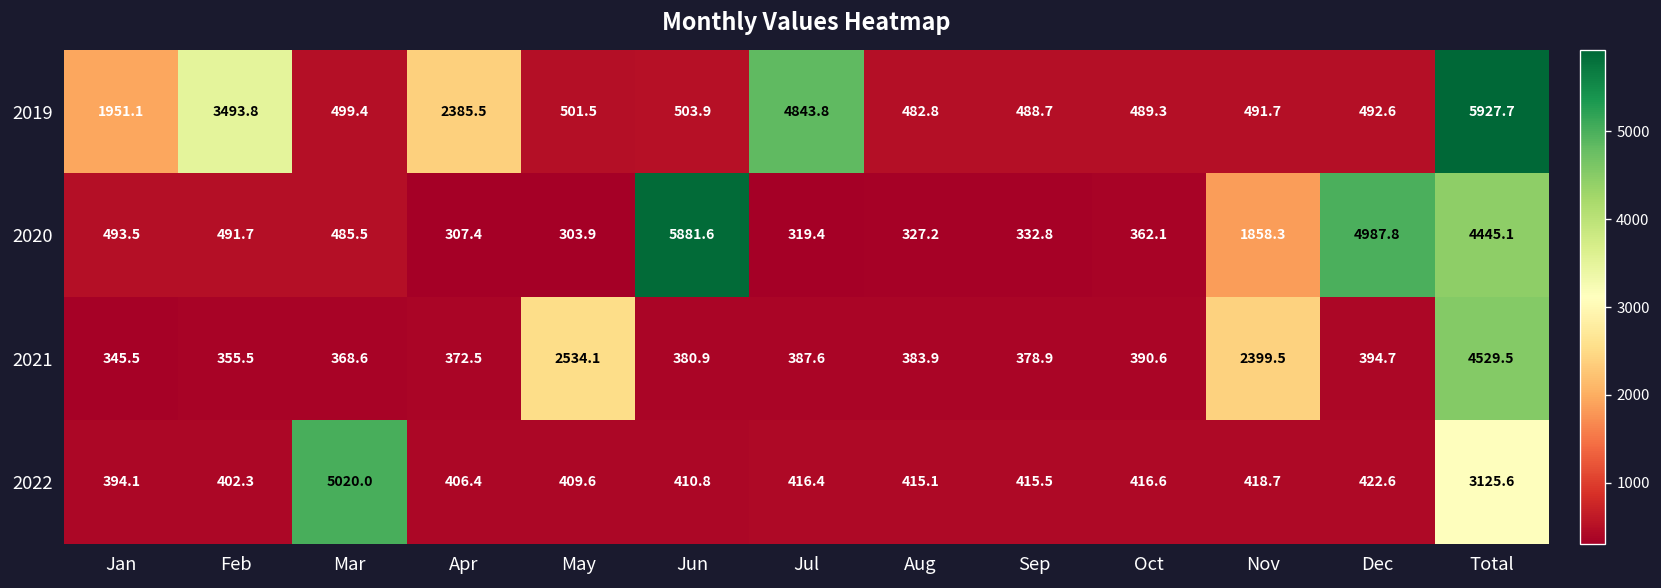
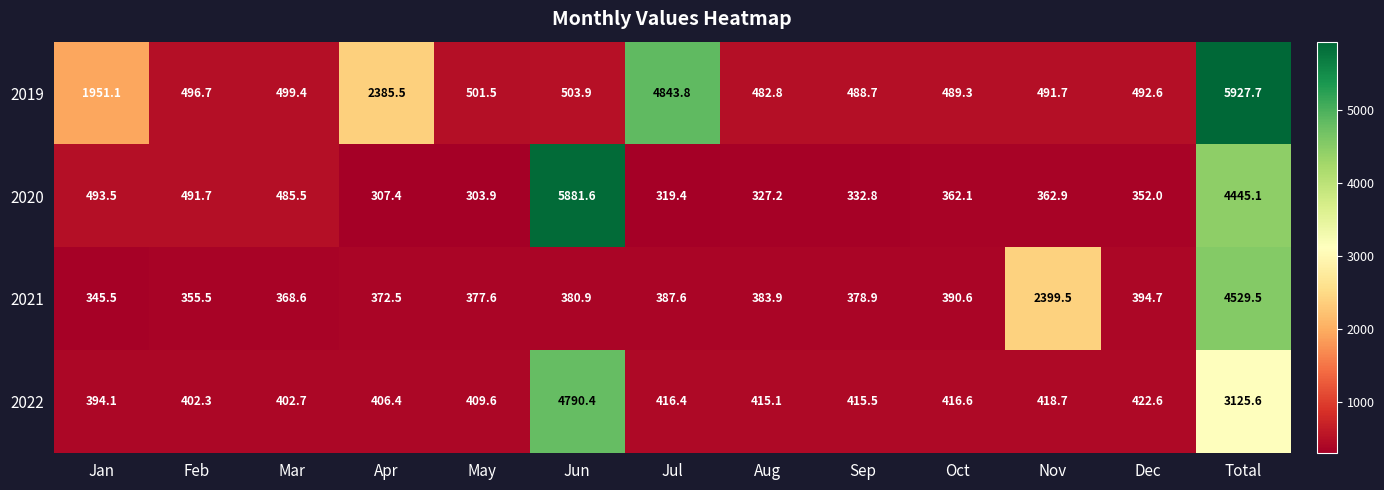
2019, Feb: 3493.8 -> 496.7
2020, Nov: 1858.3 -> 362.9
2020, Dec: 4987.8 -> 352.0
2021, May: 2534.1 -> 377.6
2022, Mar: 5020.0 -> 402.7
2022, Jun: 410.8 -> 4790.4
